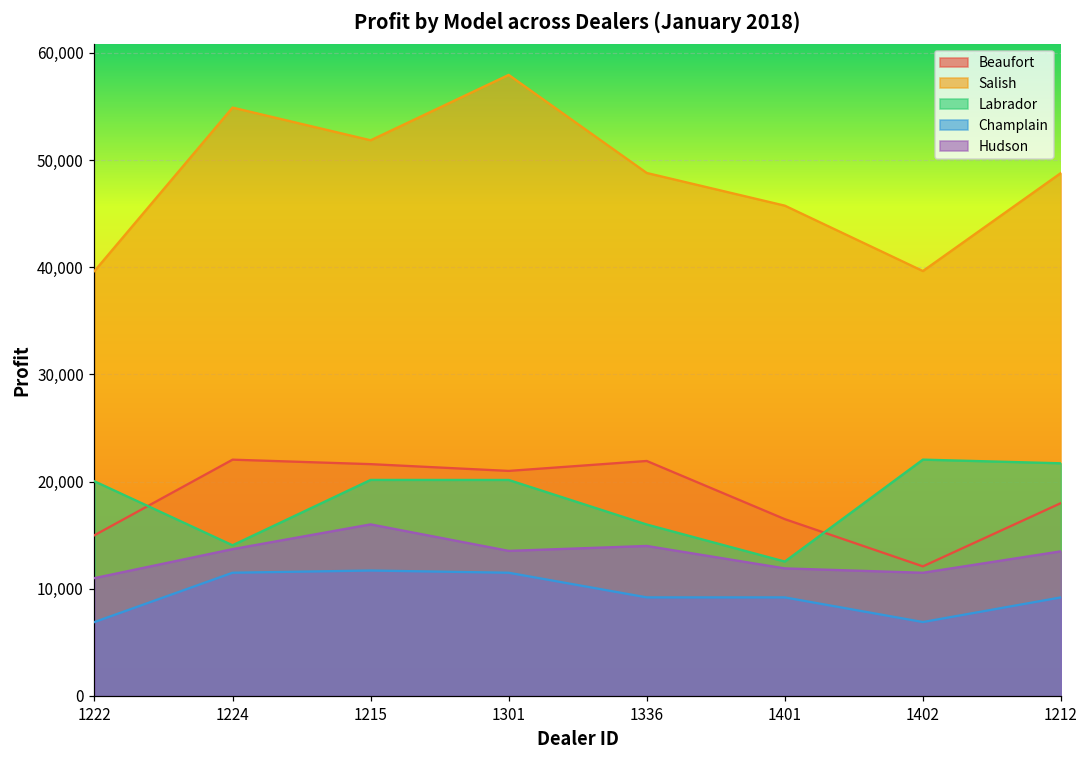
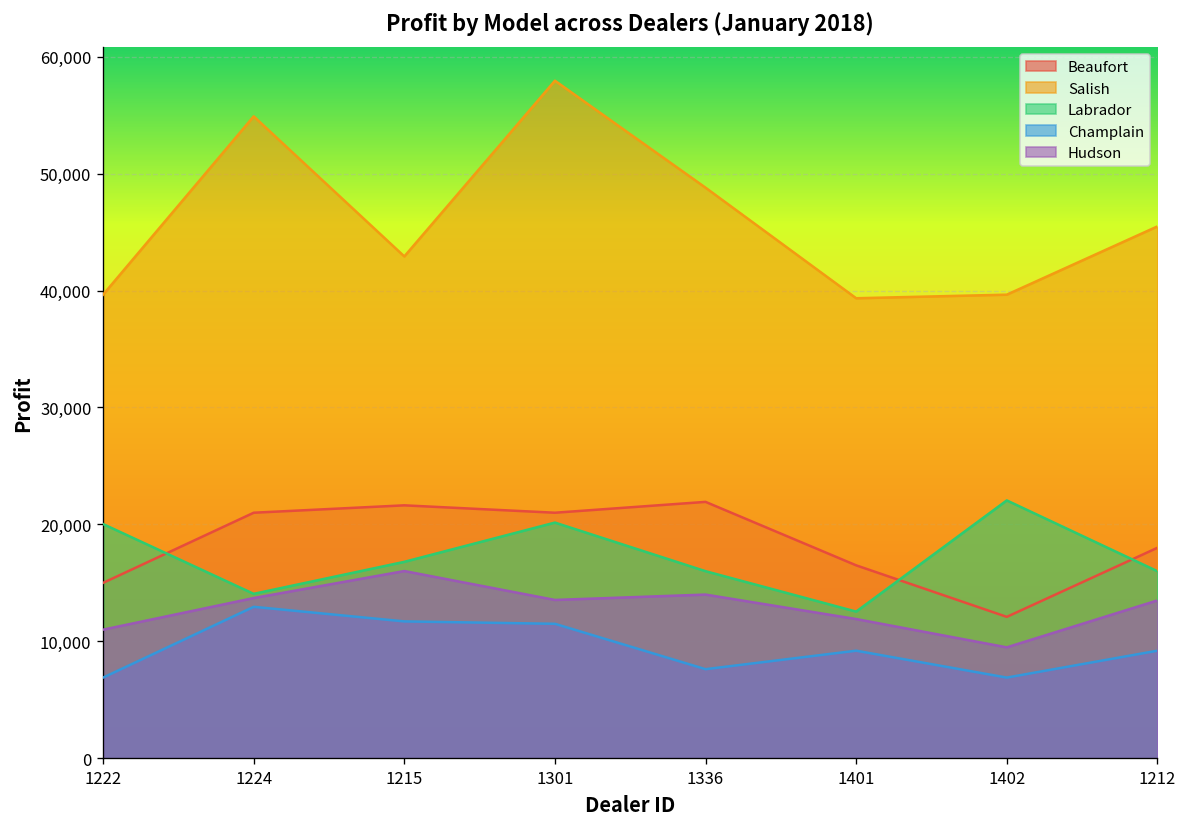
Beaufort, 1224: 22,000 -> 21,000
Champlain, 1224: 12,000 -> 13,000
Salish, 1215: 52,000 -> 43,000
Labrador, 1215: 20,000 -> 17,000
Champlain, 1336: 9,000 -> 8,000
Salish, 1401: 46,000 -> 39,000
Hudson, 1402: 12,000 -> 9,000
Salish, 1212: 49,000 -> 45,000
Labrador, 1212: 22,000 -> 16,000
